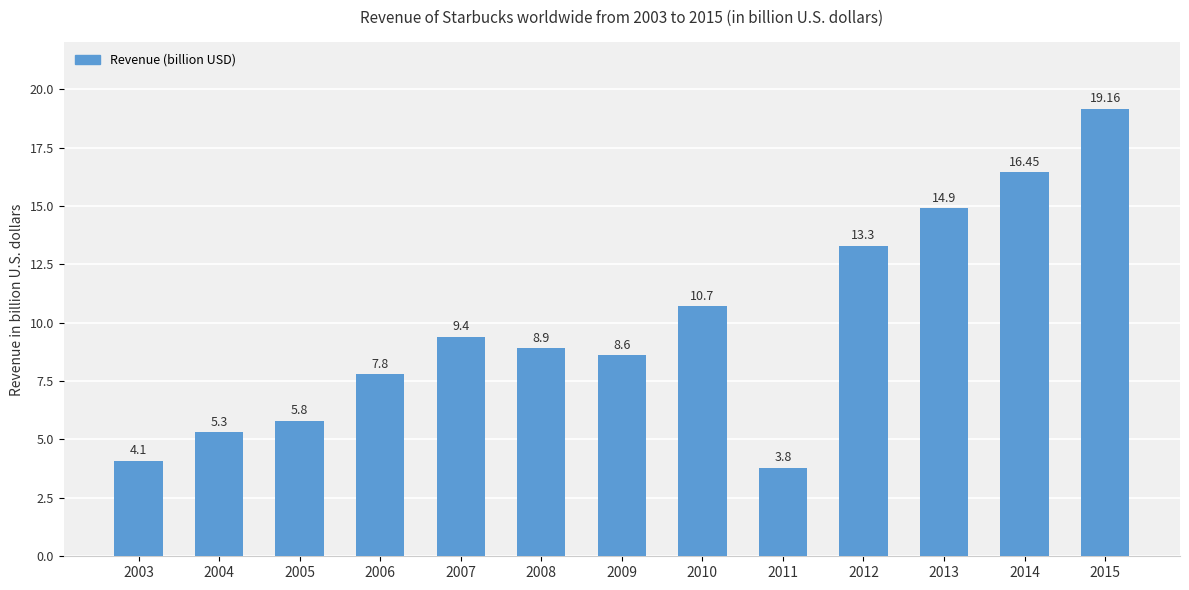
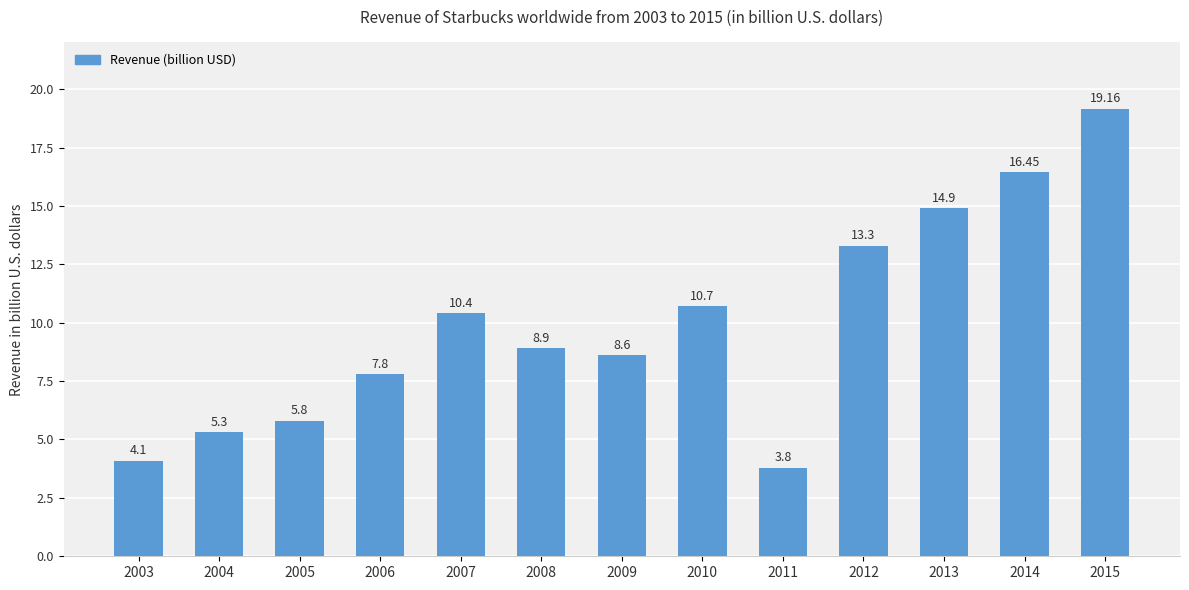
2007: 9.4 -> 10.4
